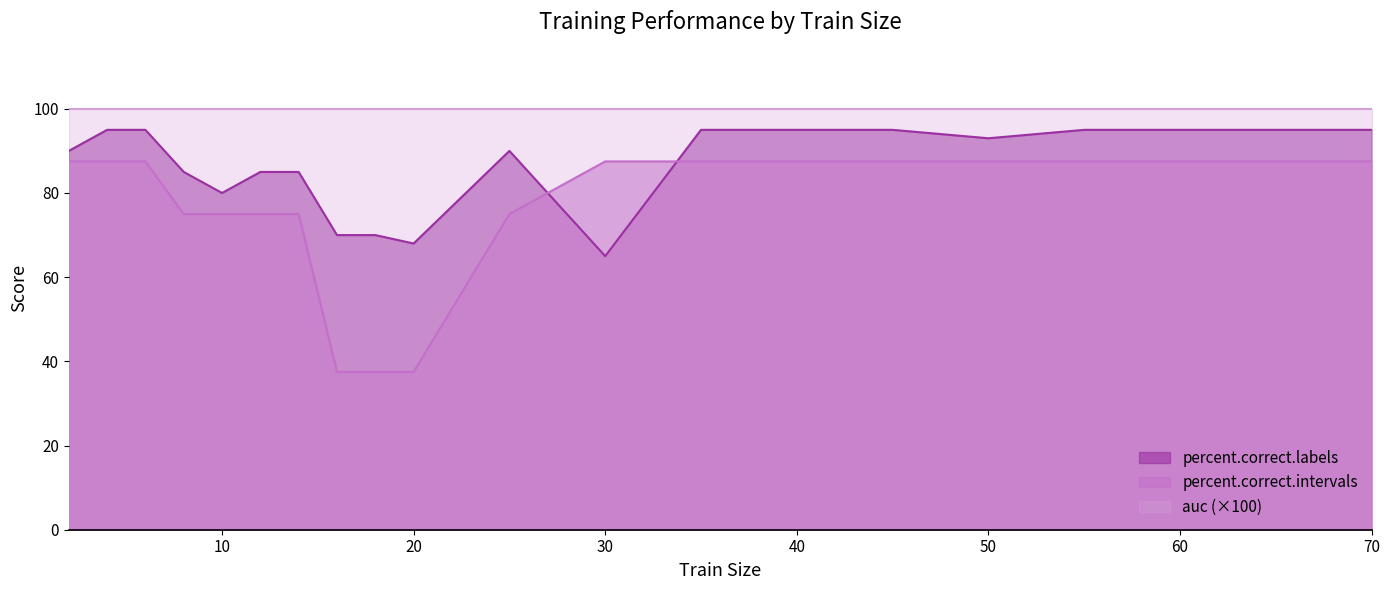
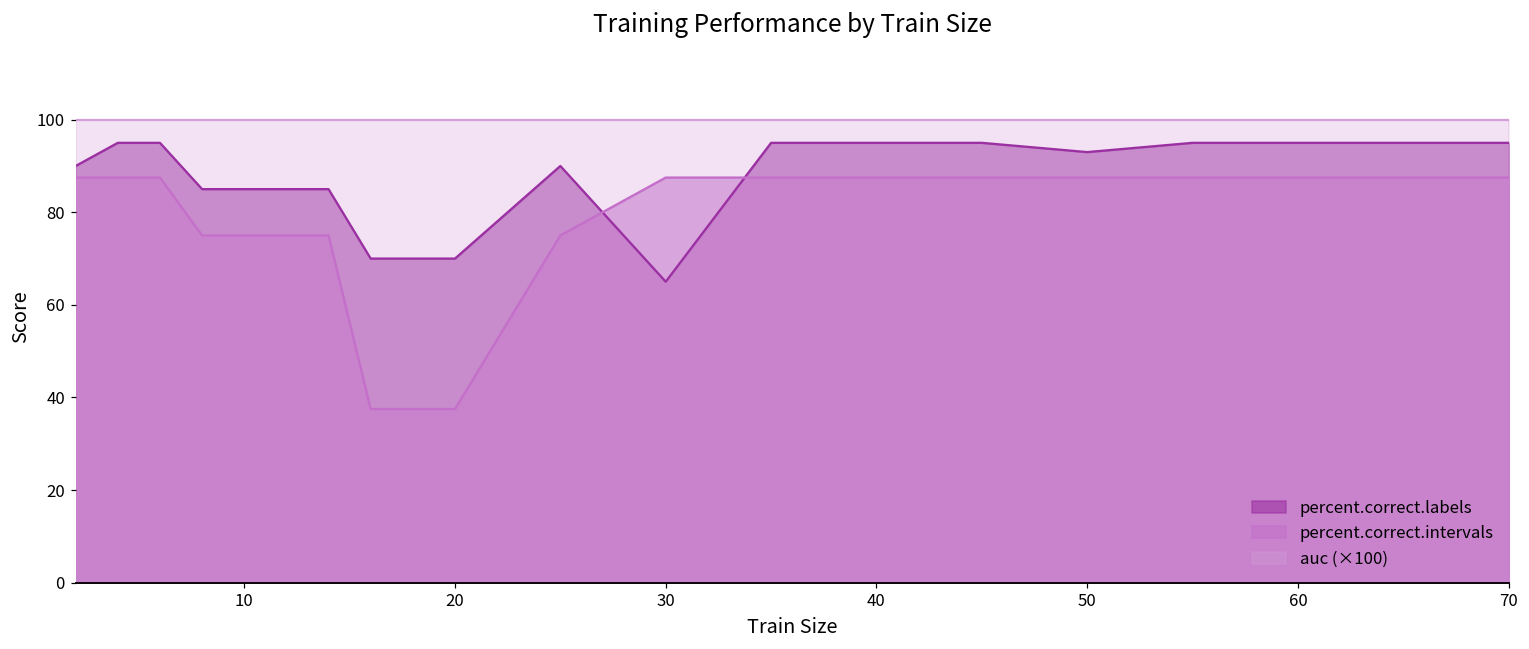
percent.correct.labels, 10: 80 -> 85
percent.correct.labels, 20: 68 -> 70
